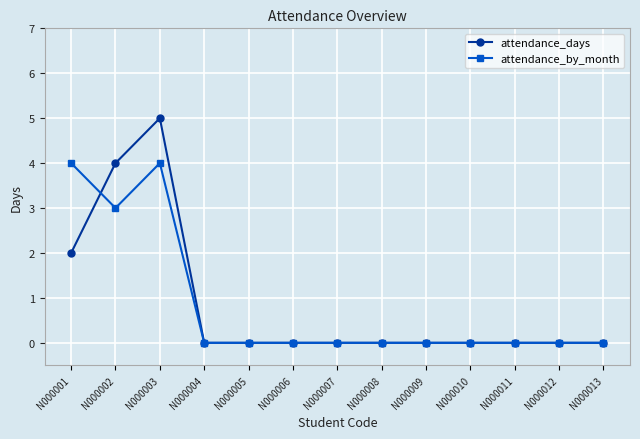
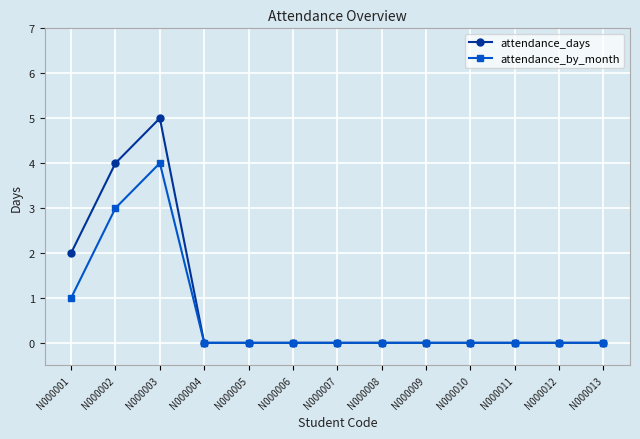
attendance_by_month, N000001: 4 -> 1
